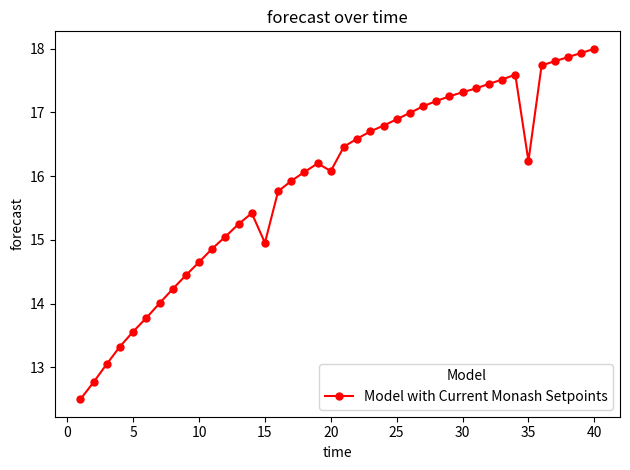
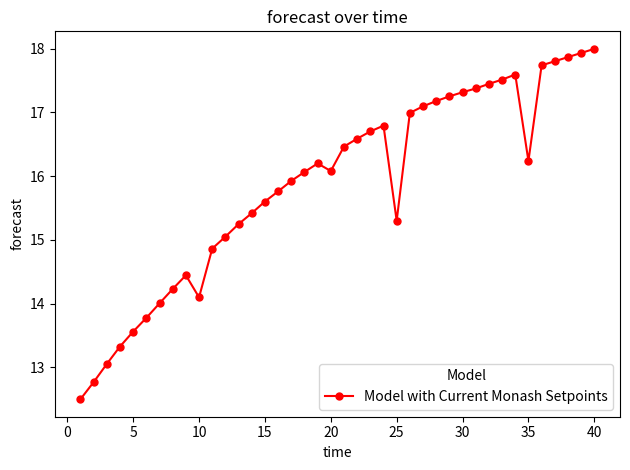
10: 14.7 -> 14.1
15: 15.0 -> 15.6
25: 16.9 -> 15.3
